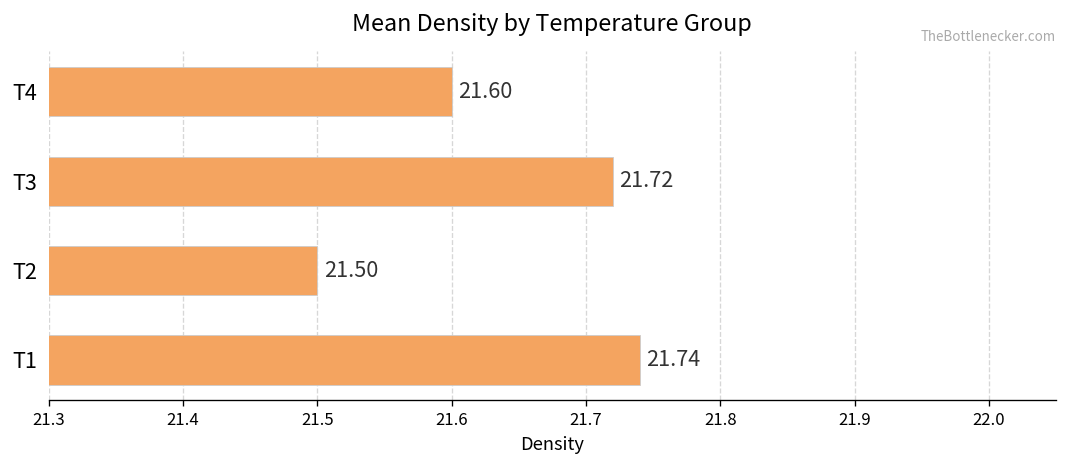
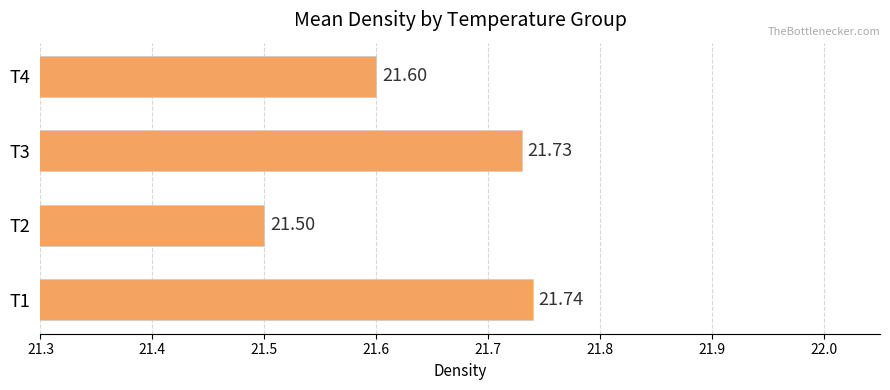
T3: 21.72 -> 21.73
